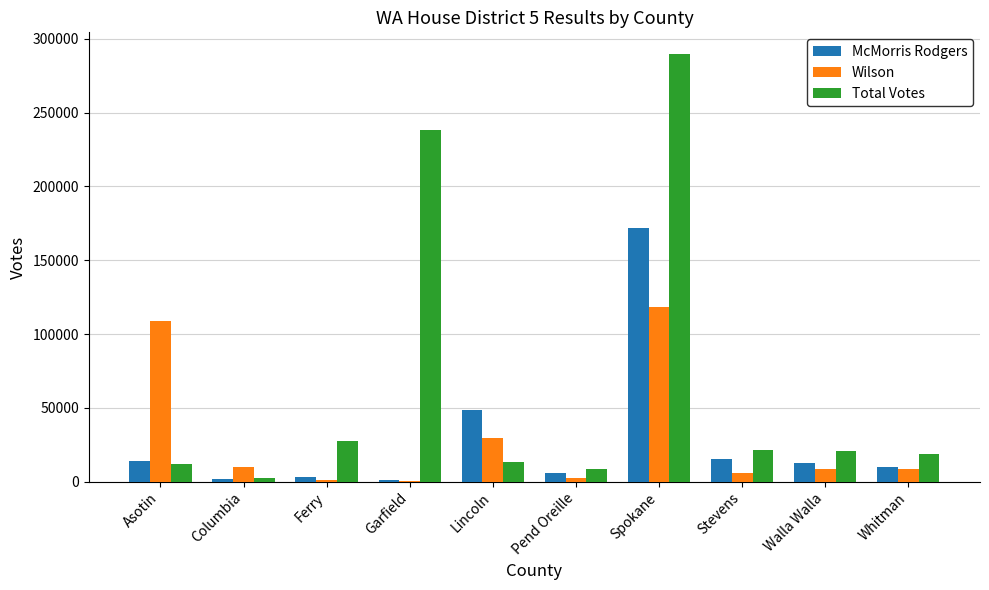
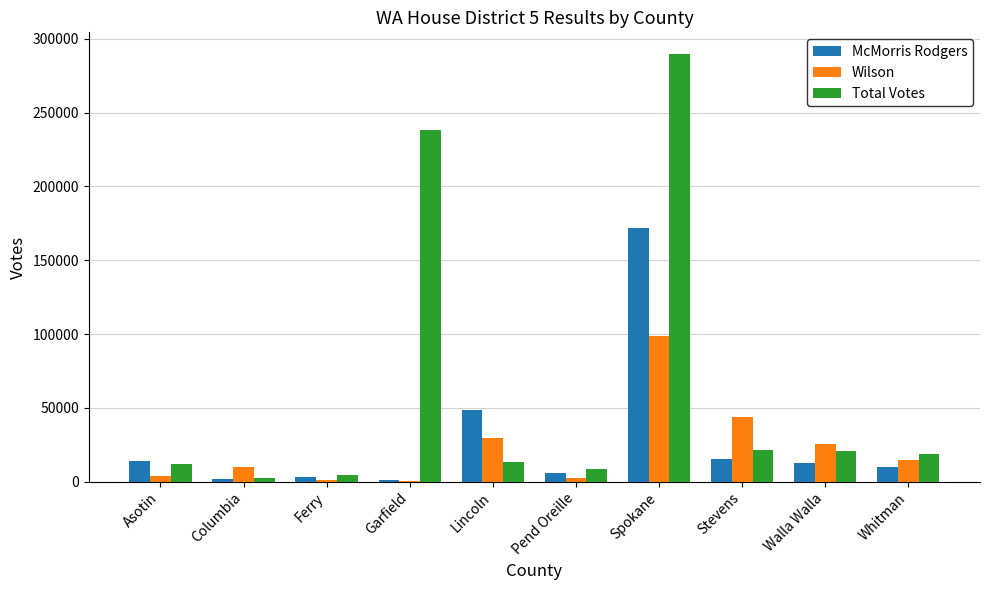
Wilson, Asotin: 109000 -> 4000
Total Votes, Ferry: 27000 -> 4000
Wilson, Spokane: 118000 -> 99000
Wilson, Stevens: 6000 -> 44000
Wilson, Walla Walla: 9000 -> 26000
Wilson, Whitman: 9000 -> 15000
